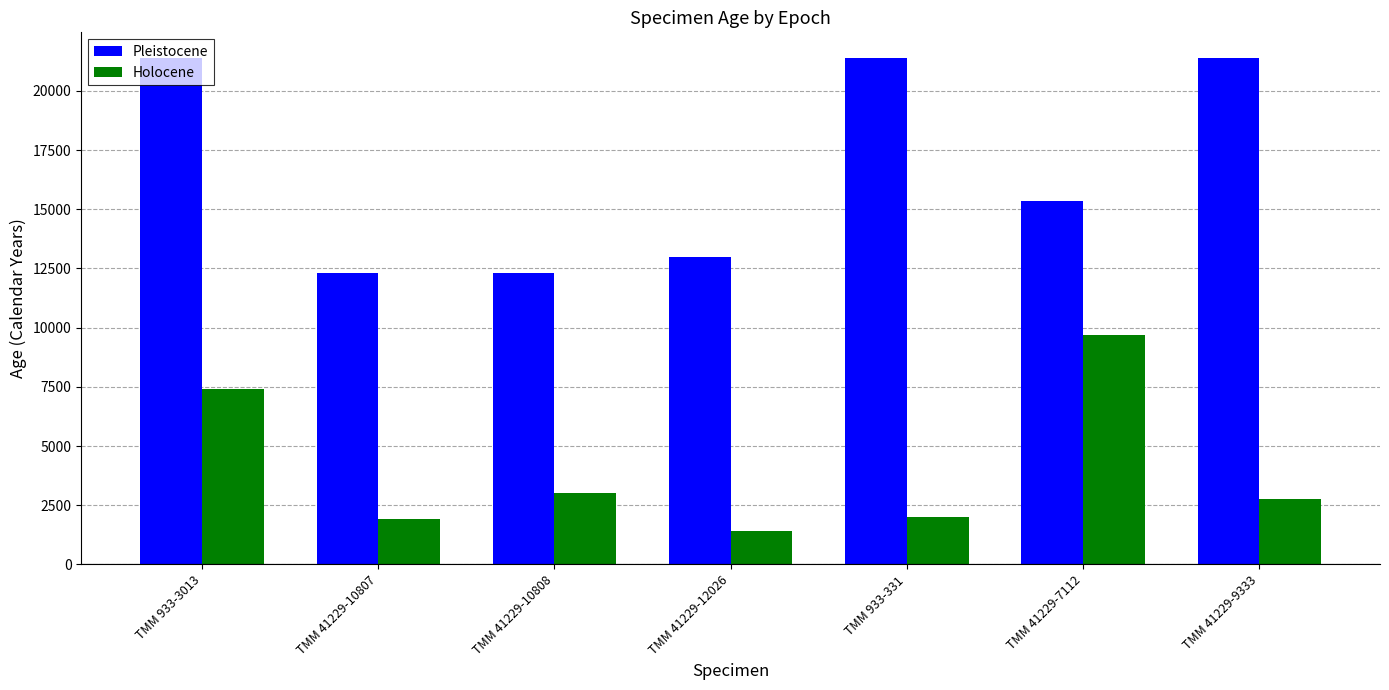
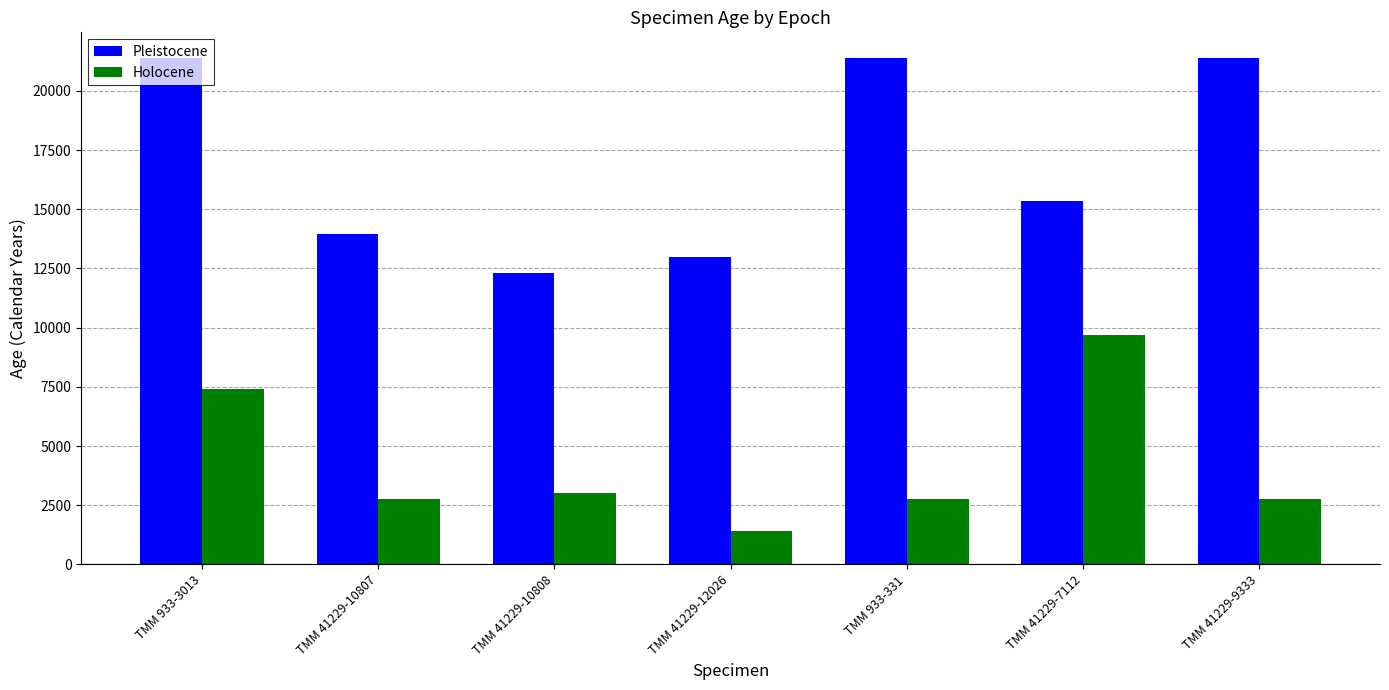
Pleistocene, TMM 41229-10807: 12300 -> 14000
Holocene, TMM 41229-10807: 1900 -> 2800
Holocene, TMM 933-331: 2000 -> 2800
